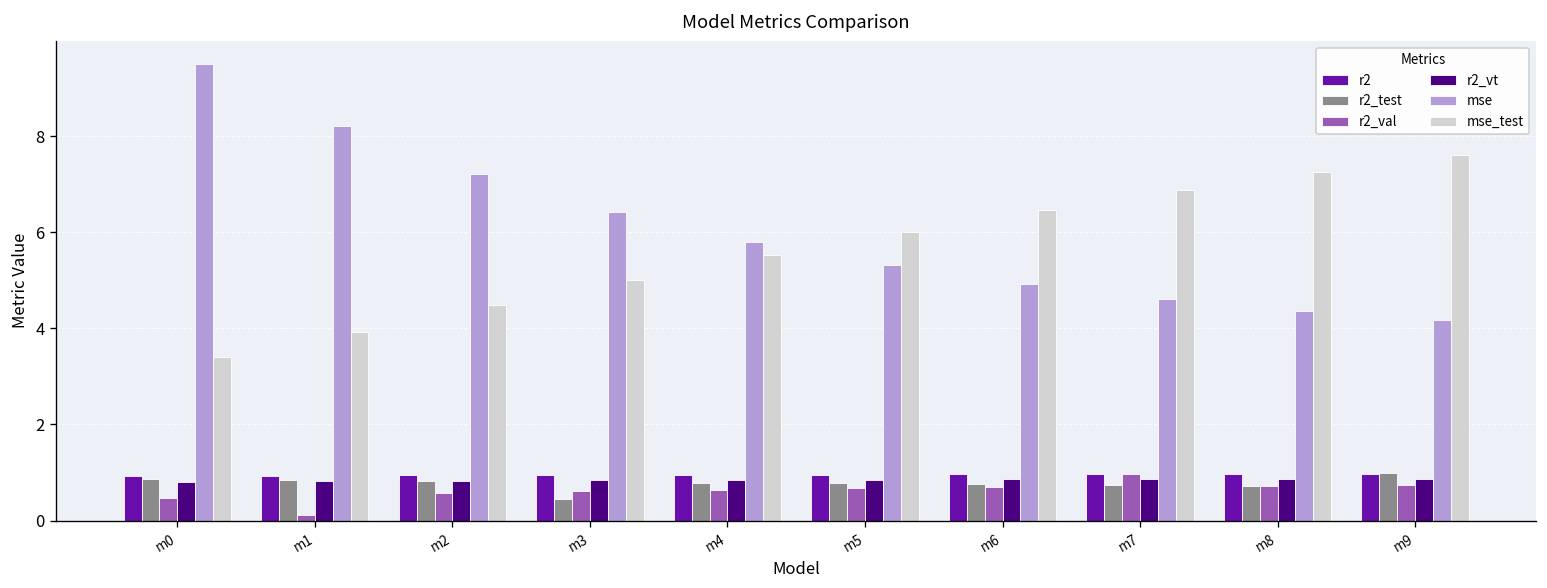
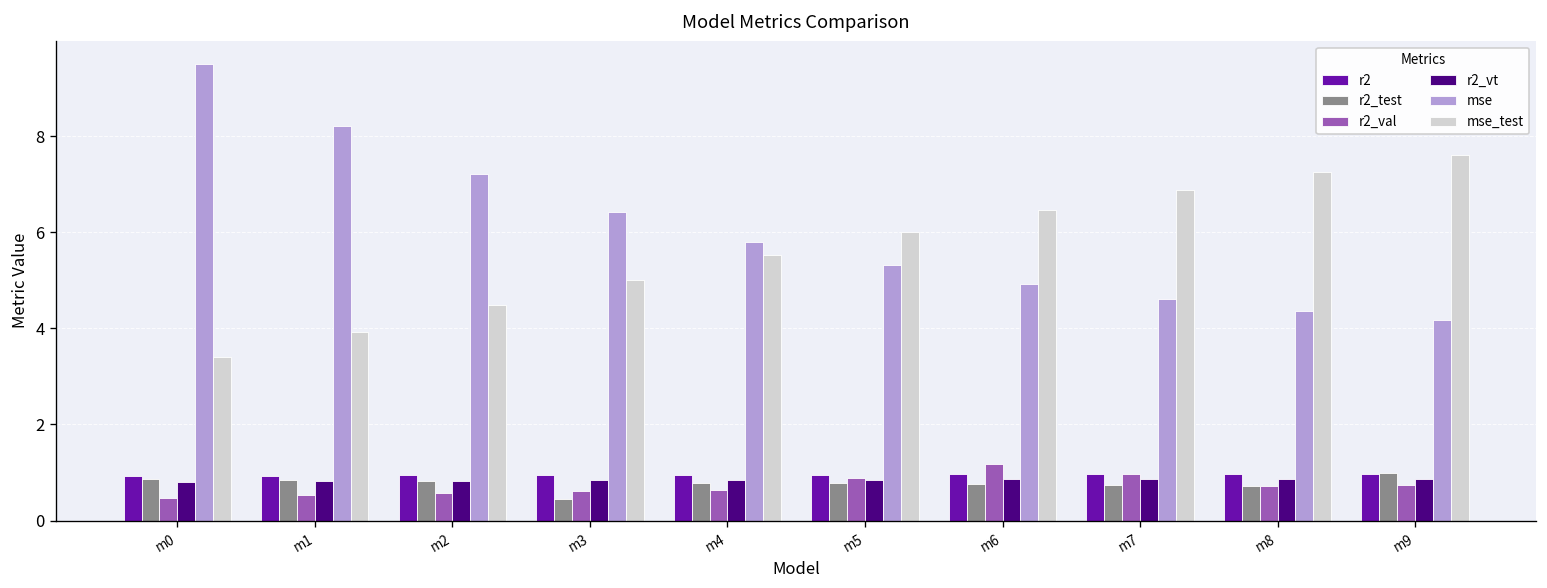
r2_val, m1: 0.1 -> 0.5
r2_val, m5: 0.7 -> 0.9
r2_val, m6: 0.7 -> 1.2
